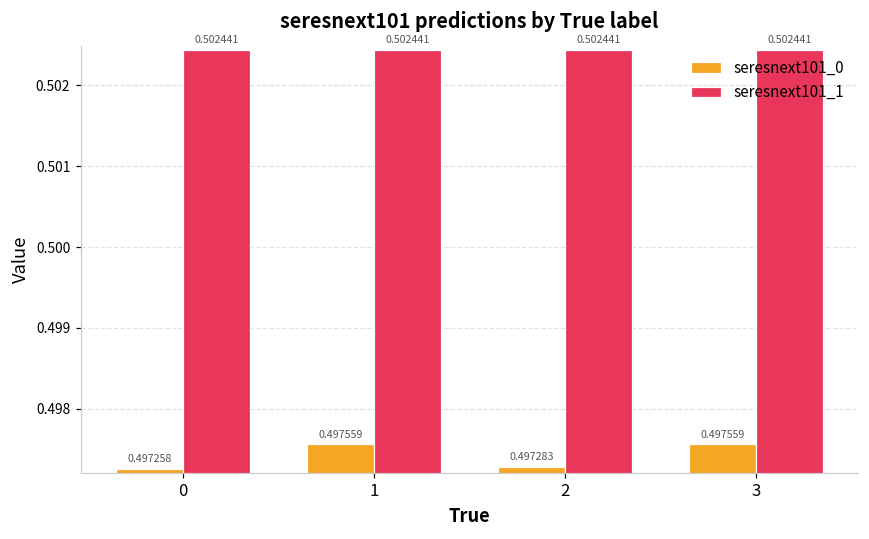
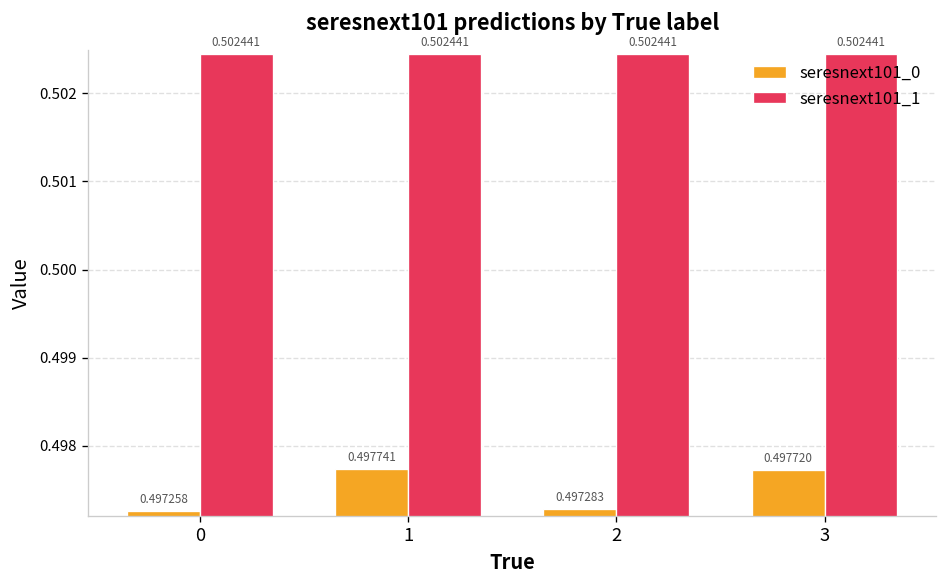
seresnext101_0, 1: 0.497559 -> 0.497741
seresnext101_0, 3: 0.497559 -> 0.497720
